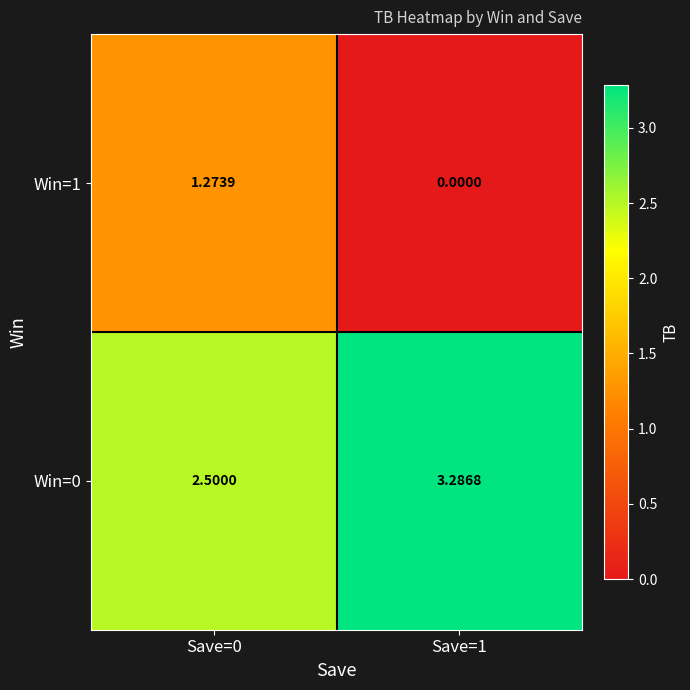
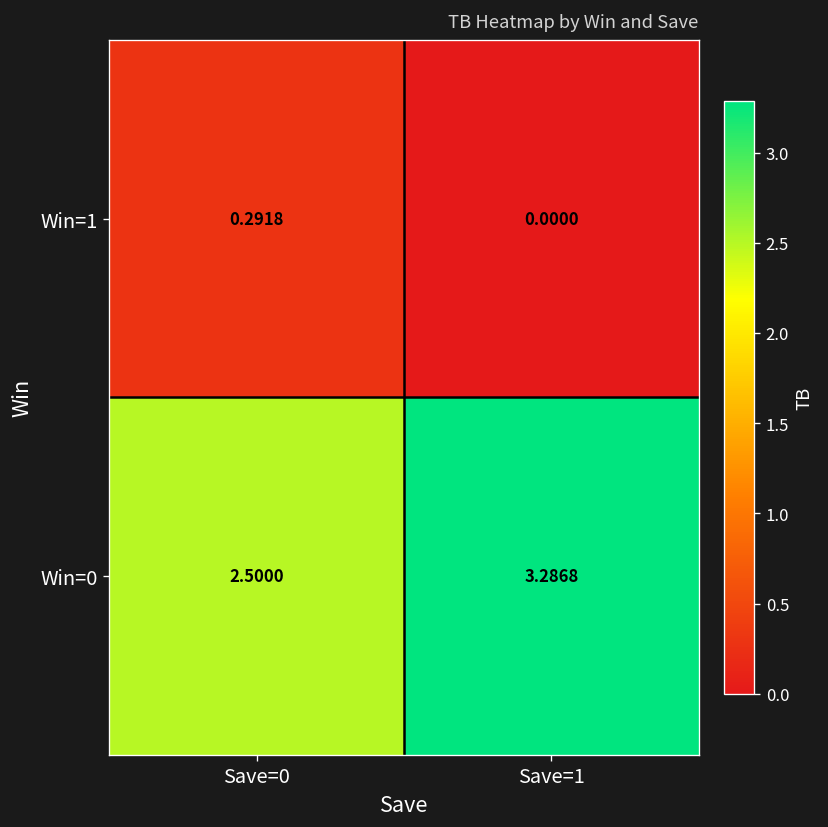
Win=1, Save=0: 1.2739 -> 0.2918
